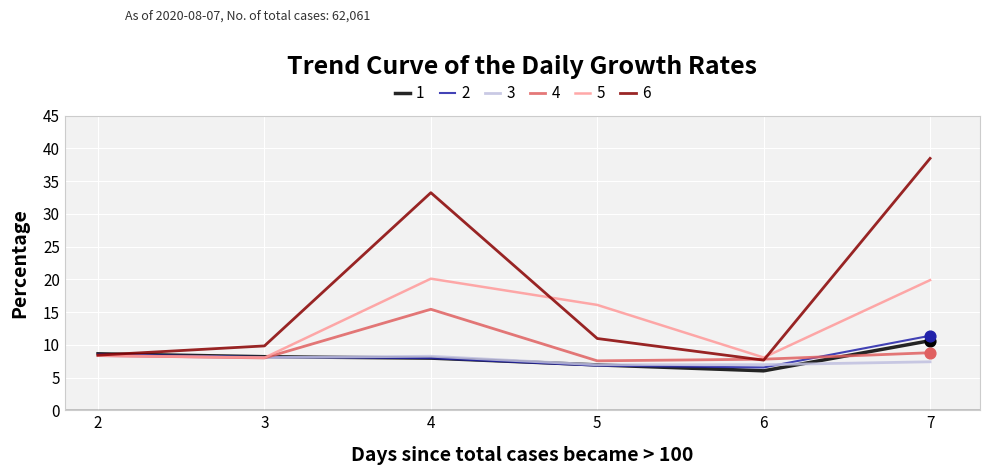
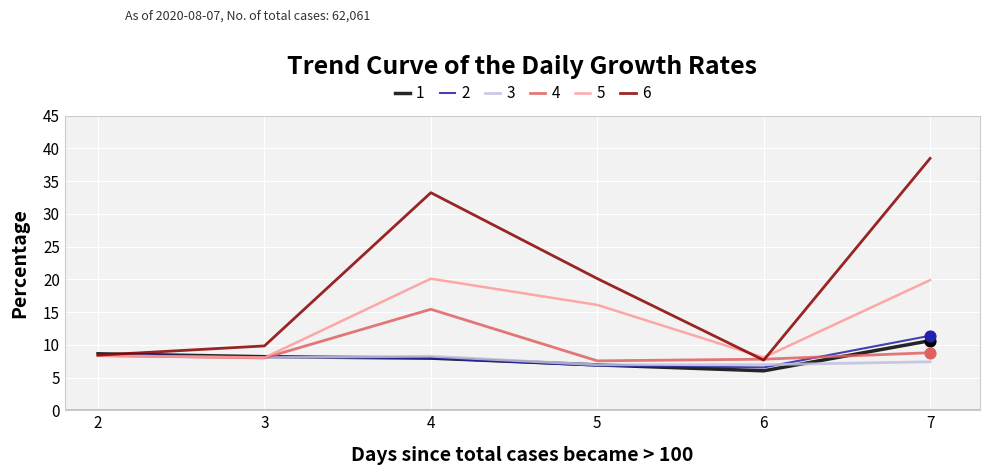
6, 5: 11 -> 20
